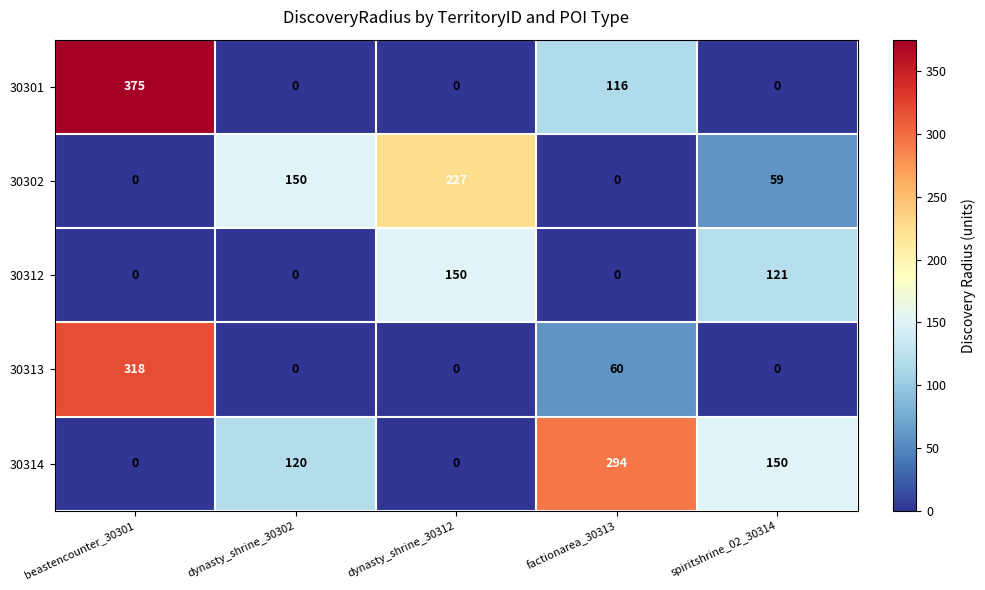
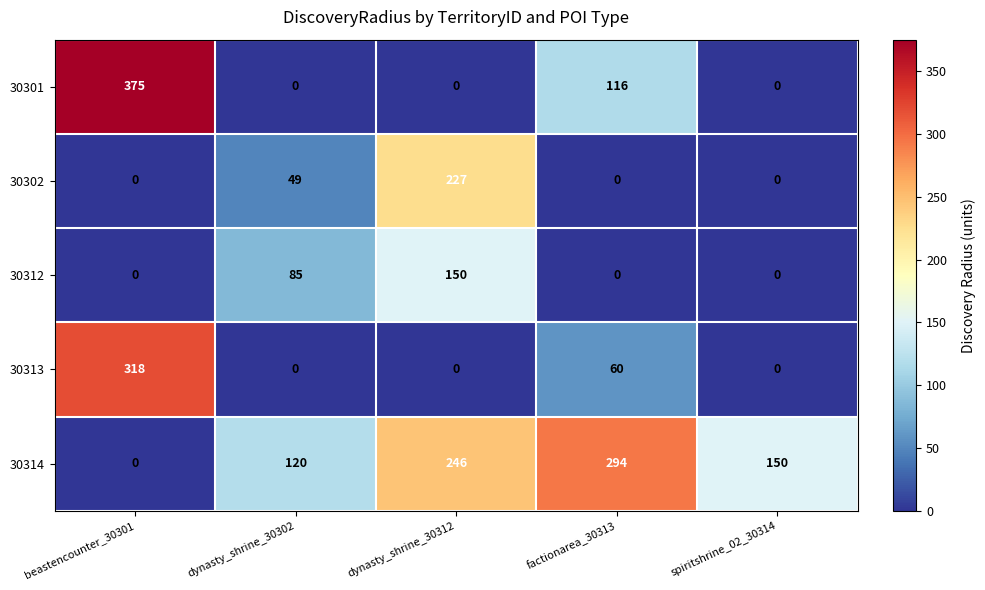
30302, dynasty_shrine_30302: 150 -> 49
30302, spiritshrine_02_30314: 59 -> 0
30312, dynasty_shrine_30302: 0 -> 85
30312, spiritshrine_02_30314: 121 -> 0
30314, dynasty_shrine_30312: 0 -> 246
